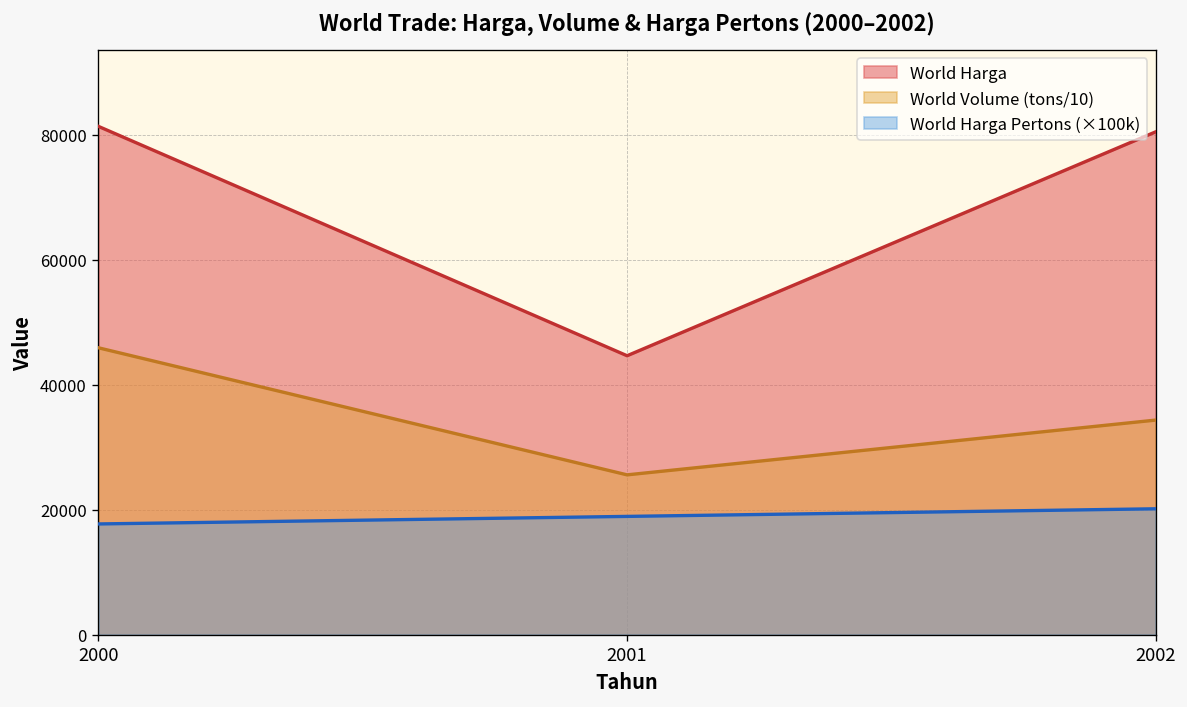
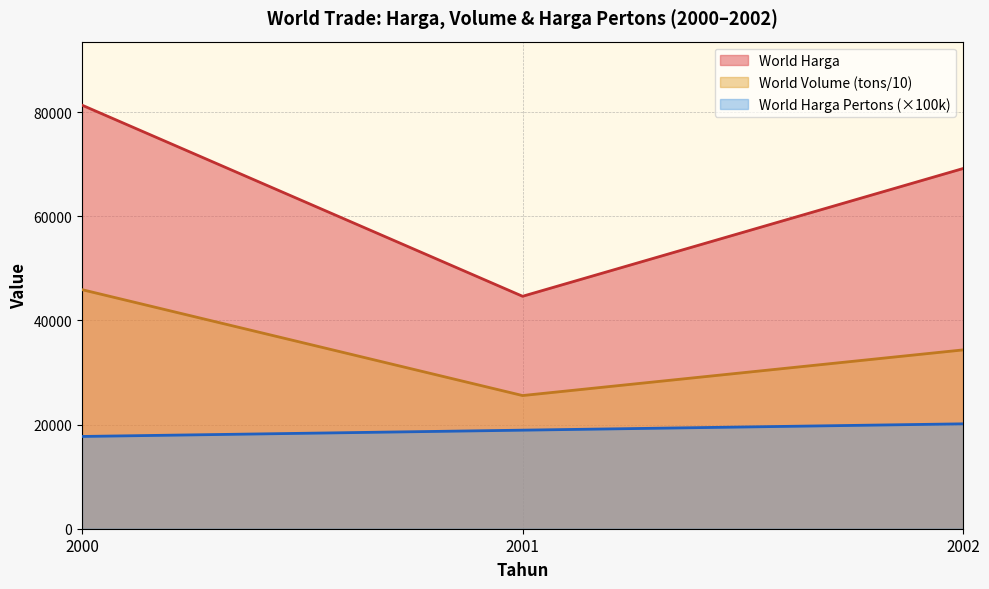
World Harga, 2002: 80000 -> 69000
